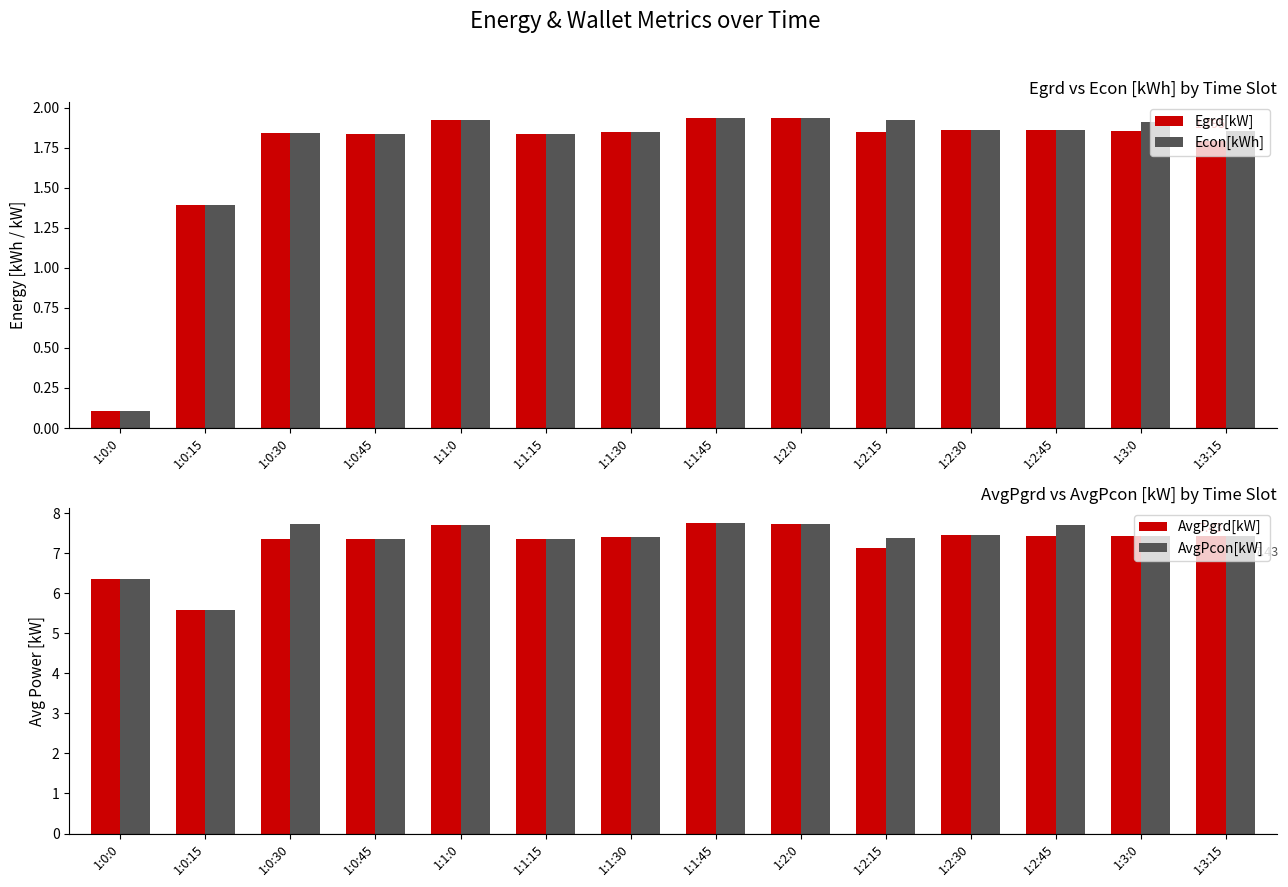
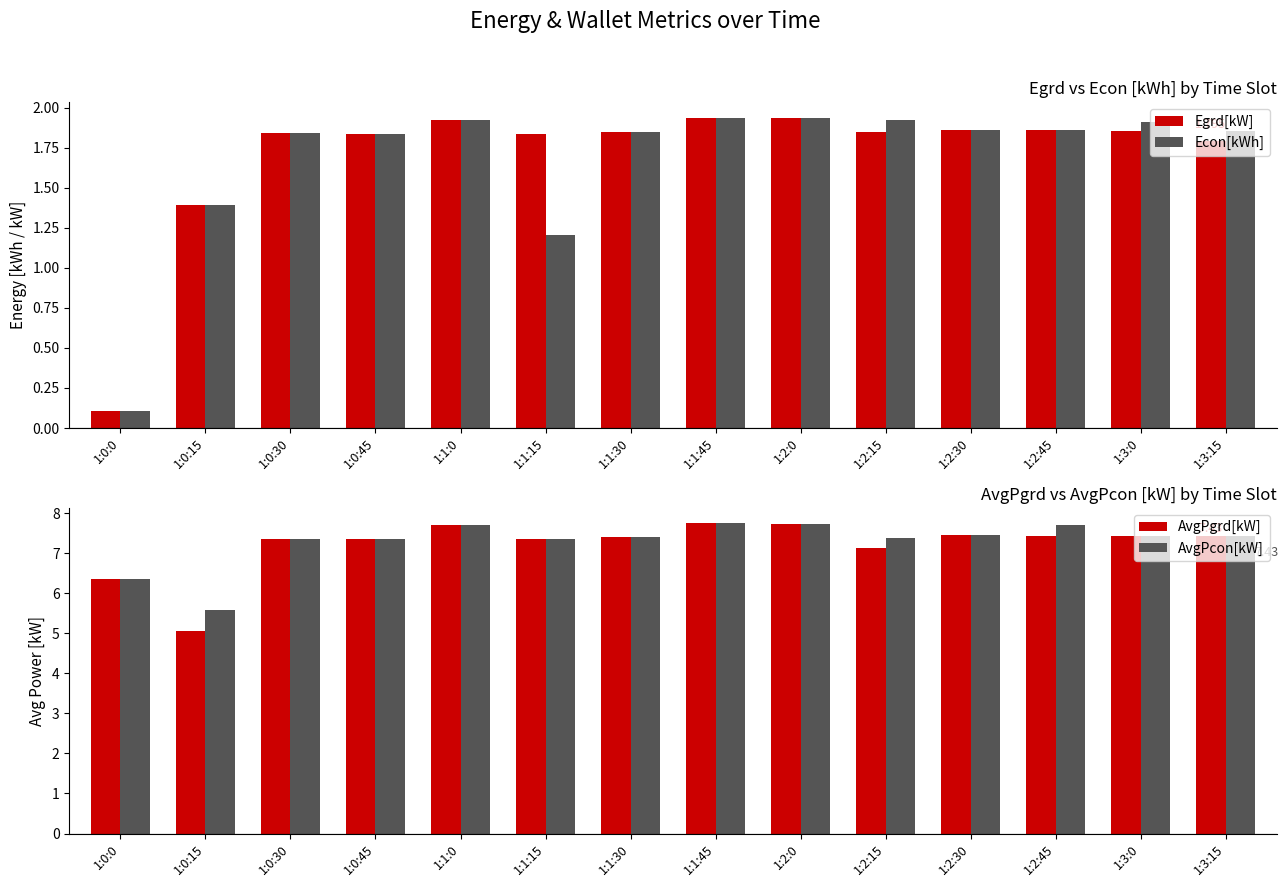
Egrd vs Econ [kWh] by Time Slot, Econ[kWh], 1:1:15: 1.84 -> 1.21
AvgPgrd vs AvgPcon [kW] by Time Slot, AvgPgrd[kW], 1:0:15: 5.6 -> 5.1
AvgPgrd vs AvgPcon [kW] by Time Slot, AvgPcon[kW], 1:0:30: 7.7 -> 7.4
